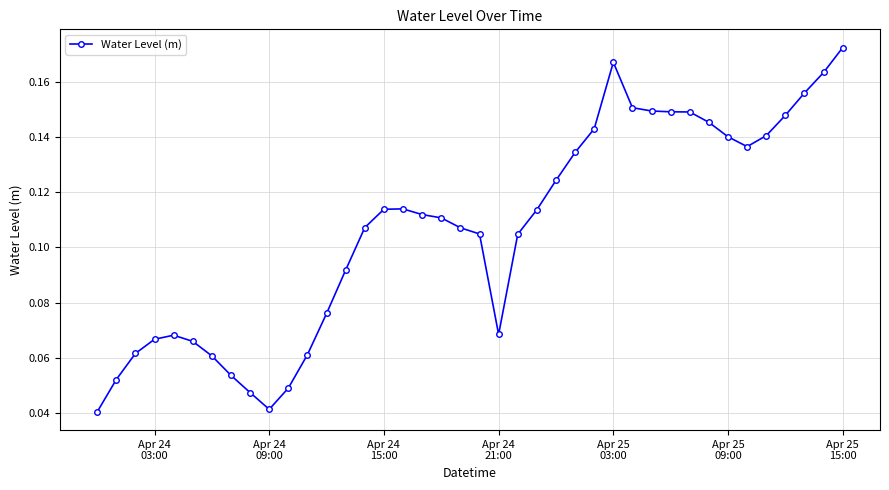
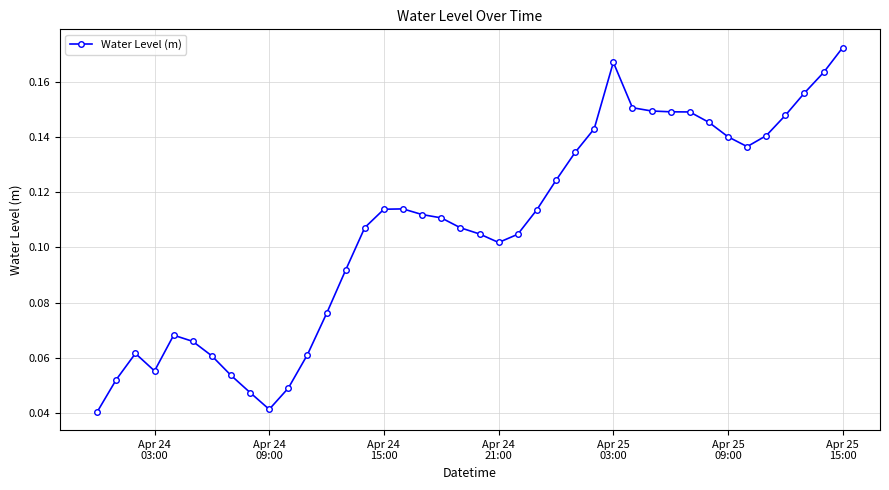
Apr 24 03:00: 0.067 -> 0.055
Apr 24 21:00: 0.068 -> 0.102
